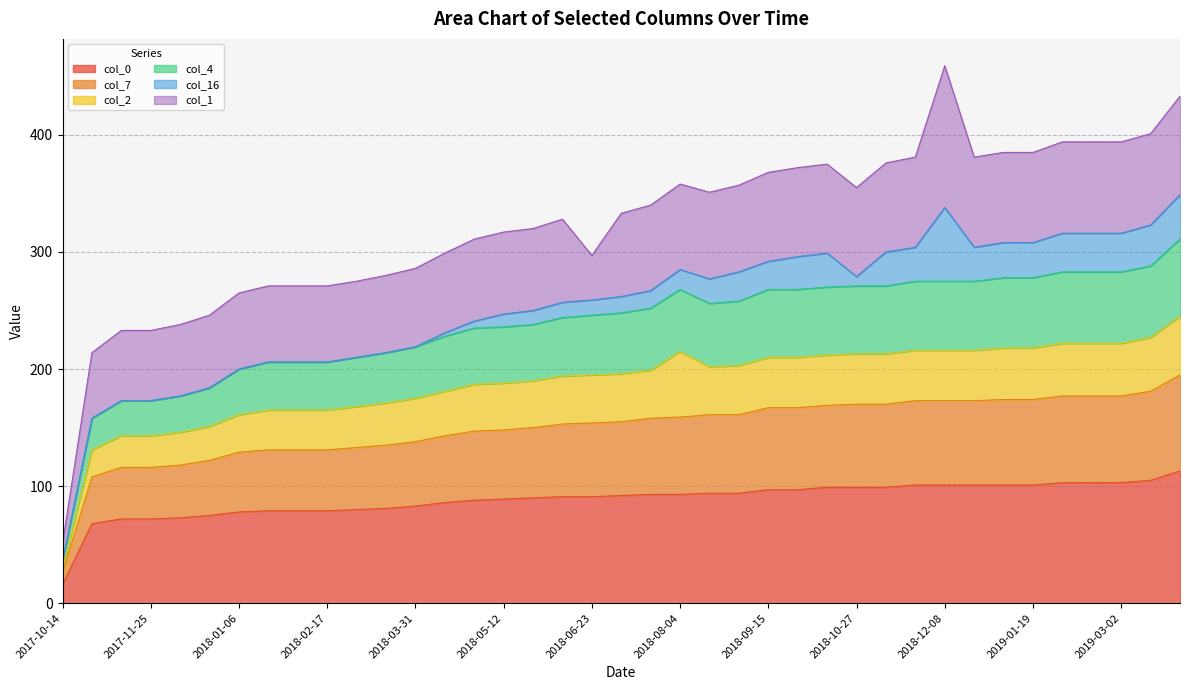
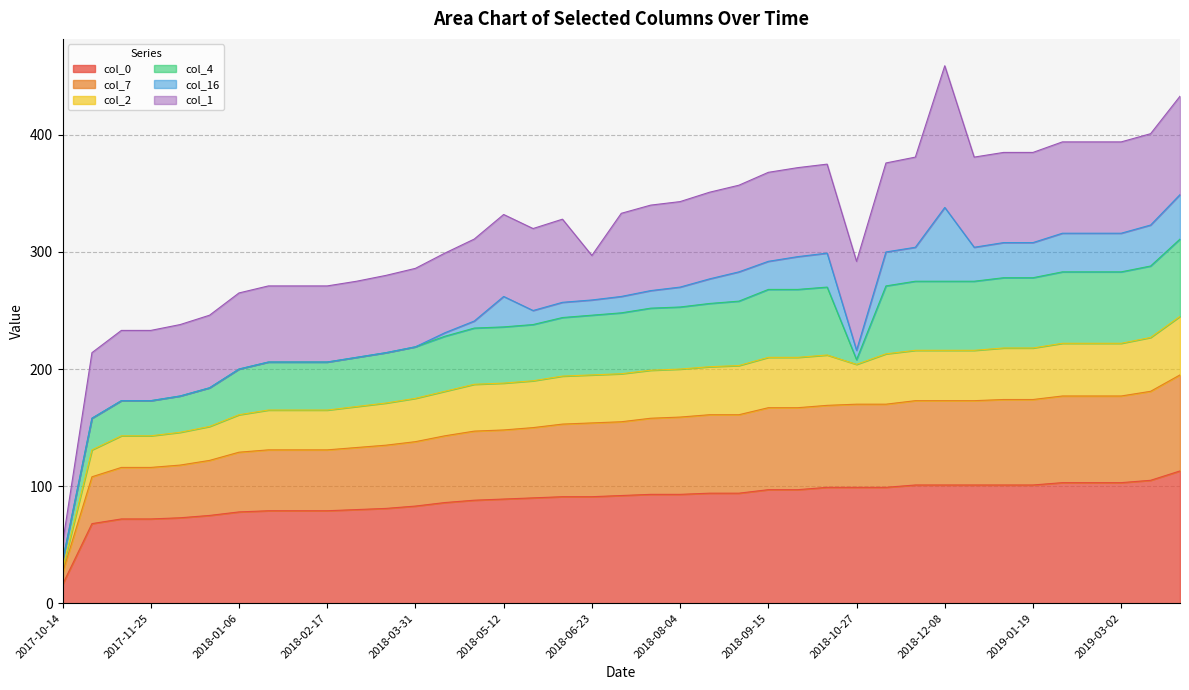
col_16, 2018-05-12: 11 -> 26
col_2, 2018-08-04: 56 -> 41
col_2, 2018-10-27: 43 -> 34
col_4, 2018-10-27: 58 -> 4
